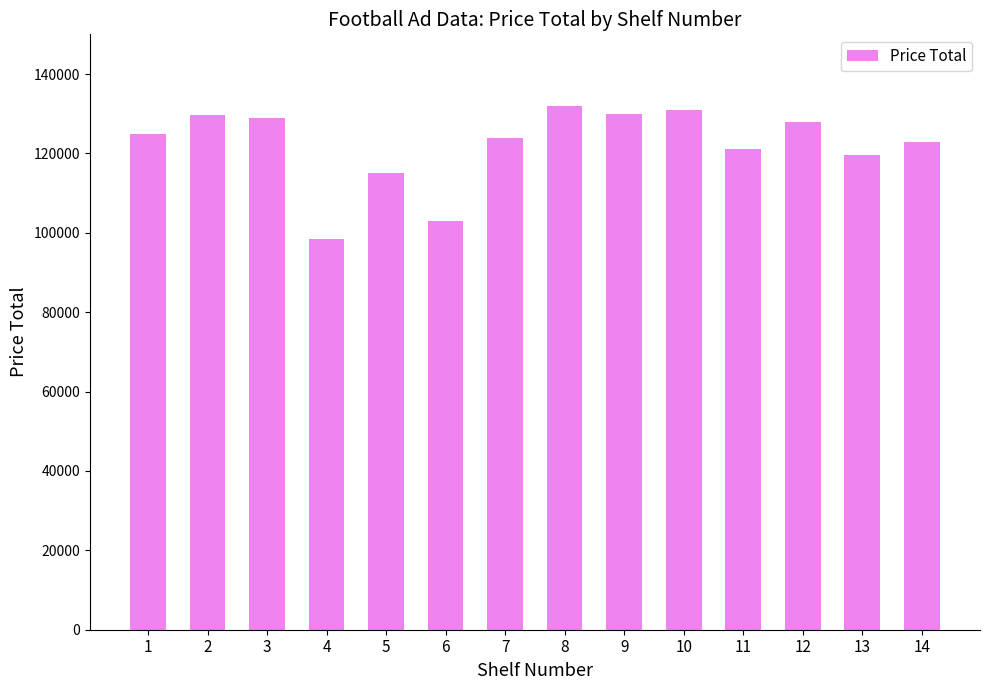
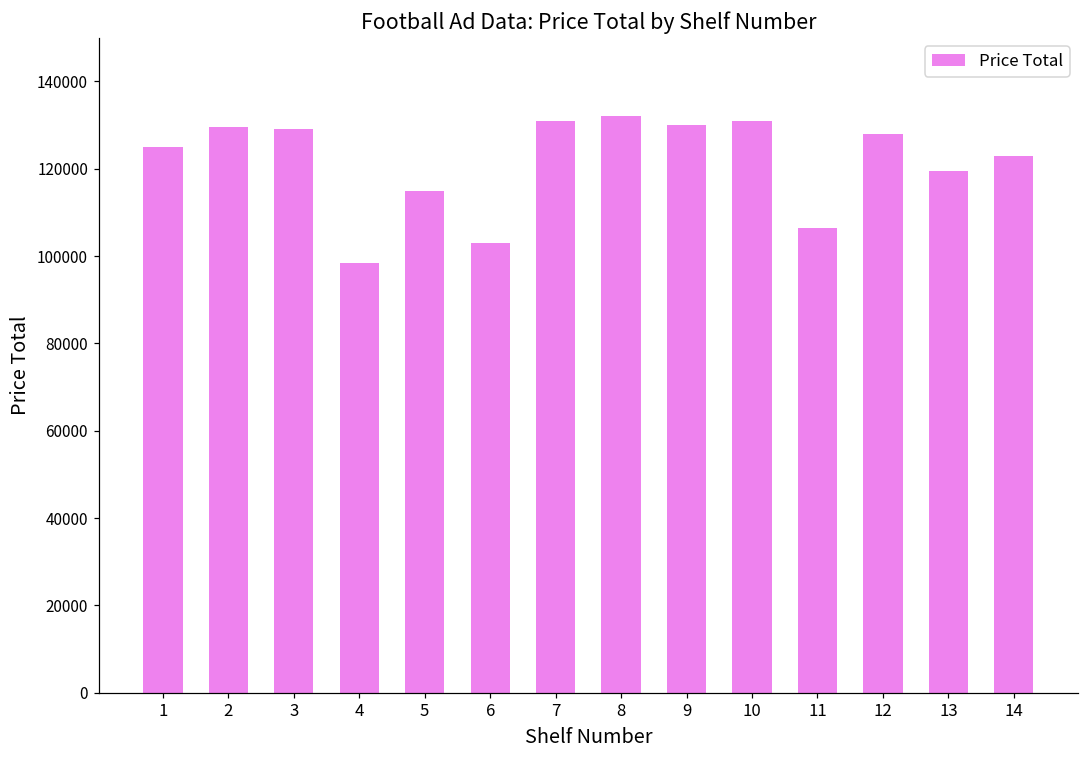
7: 124000 -> 131000
11: 121000 -> 106000
